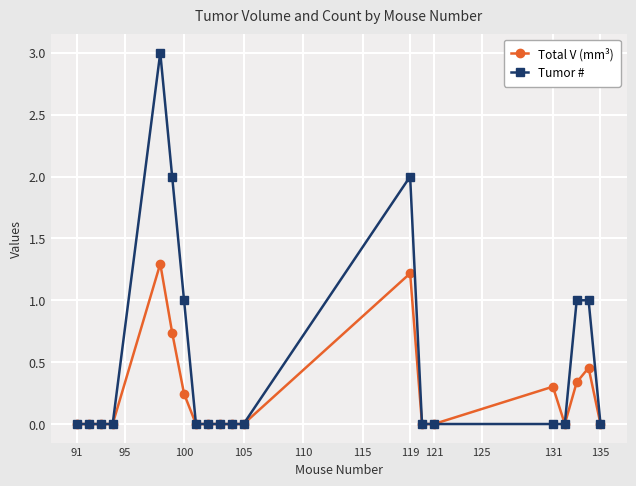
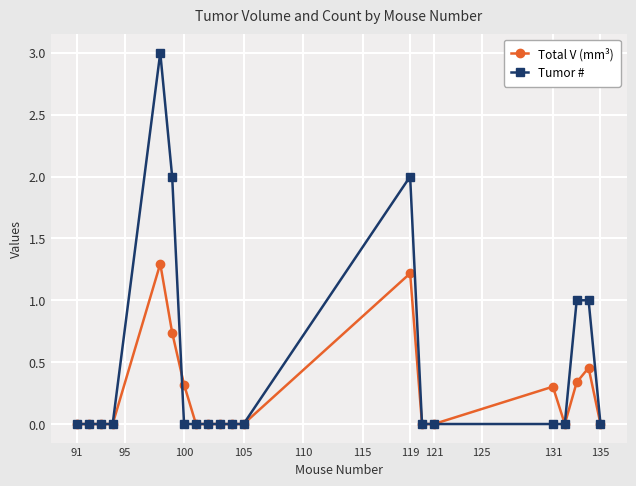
Total V (mm³), 100: 0.24 -> 0.32
Tumor #, 100: 1 -> 0
